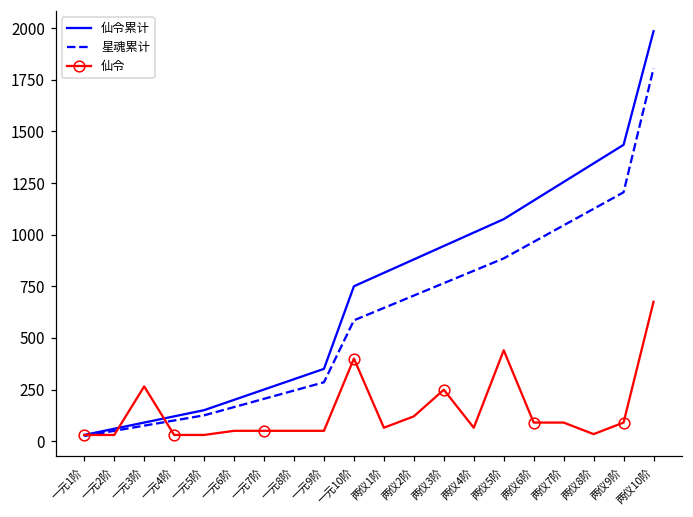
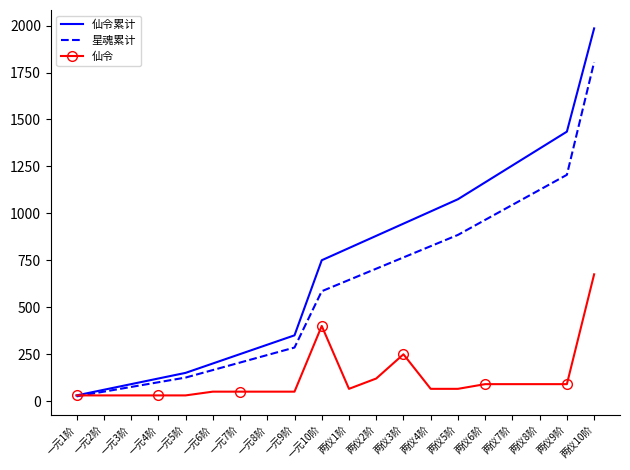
仙令, 一元3阶: 270 -> 30
仙令, 两仪5阶: 440 -> 70
仙令, 两仪8阶: 30 -> 90
